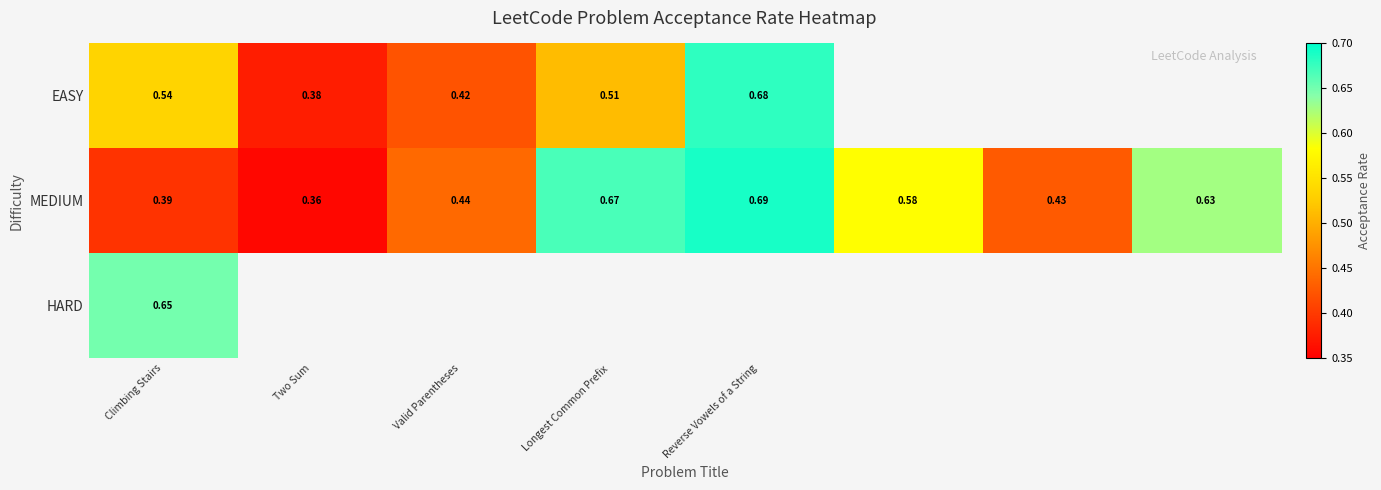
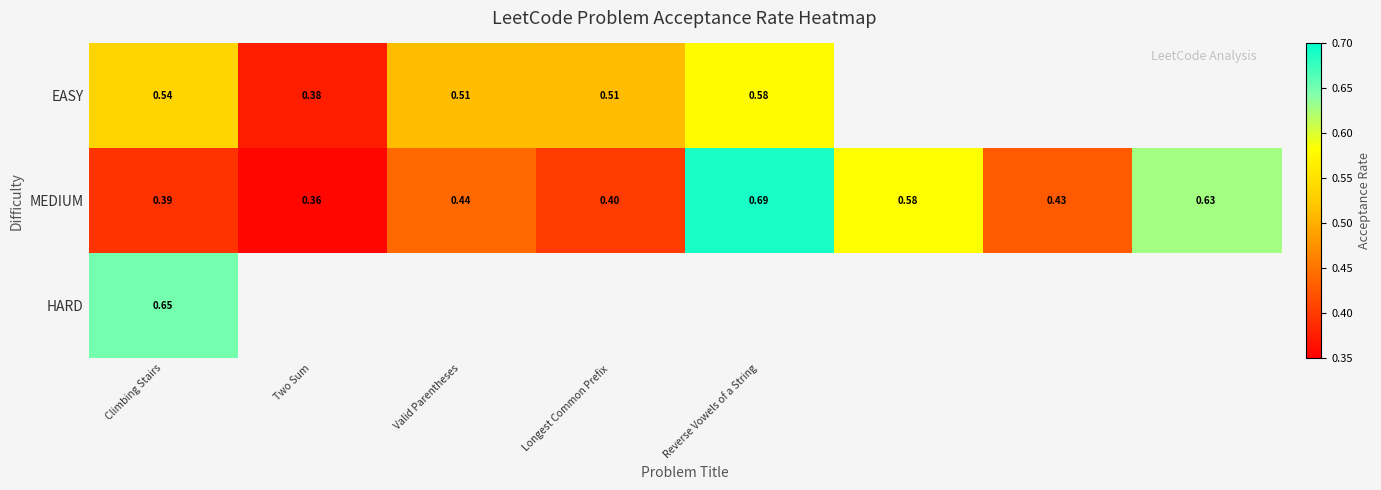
EASY, Valid Parentheses: 0.42 -> 0.51
EASY, Reverse Vowels of a String: 0.68 -> 0.58
MEDIUM, Longest Common Prefix: 0.67 -> 0.40
